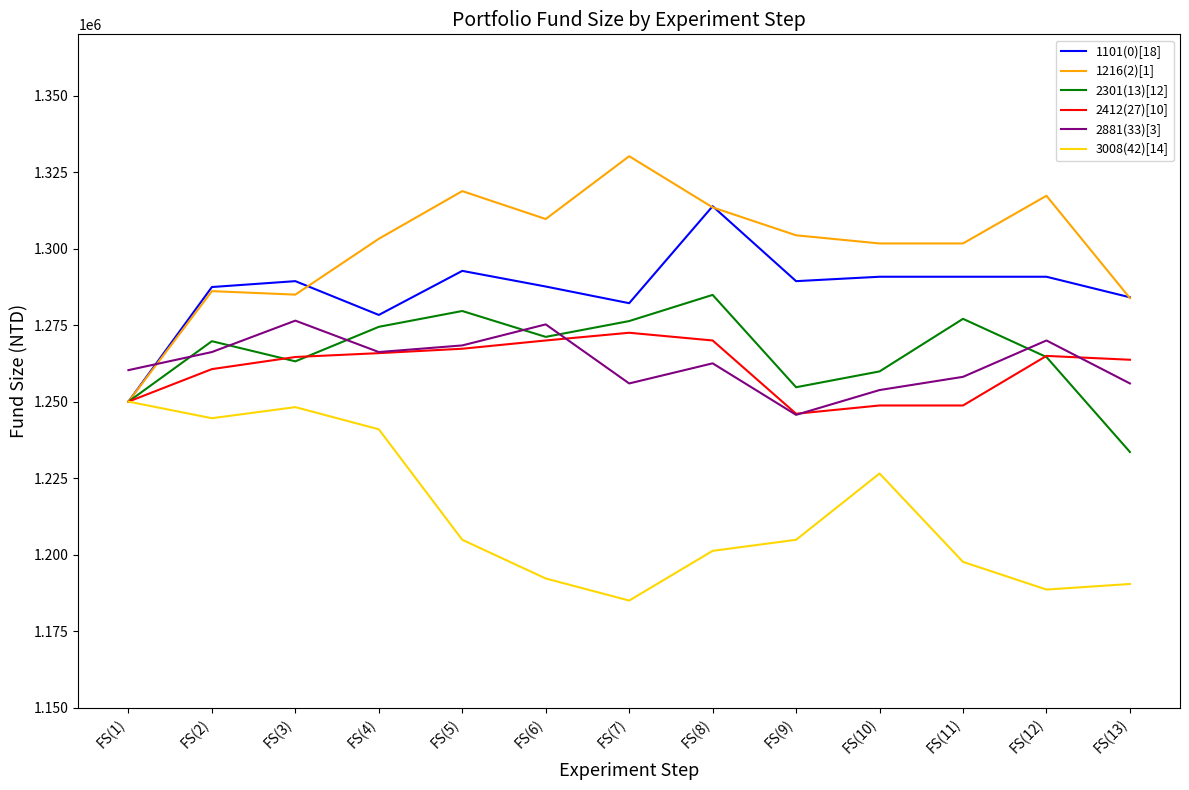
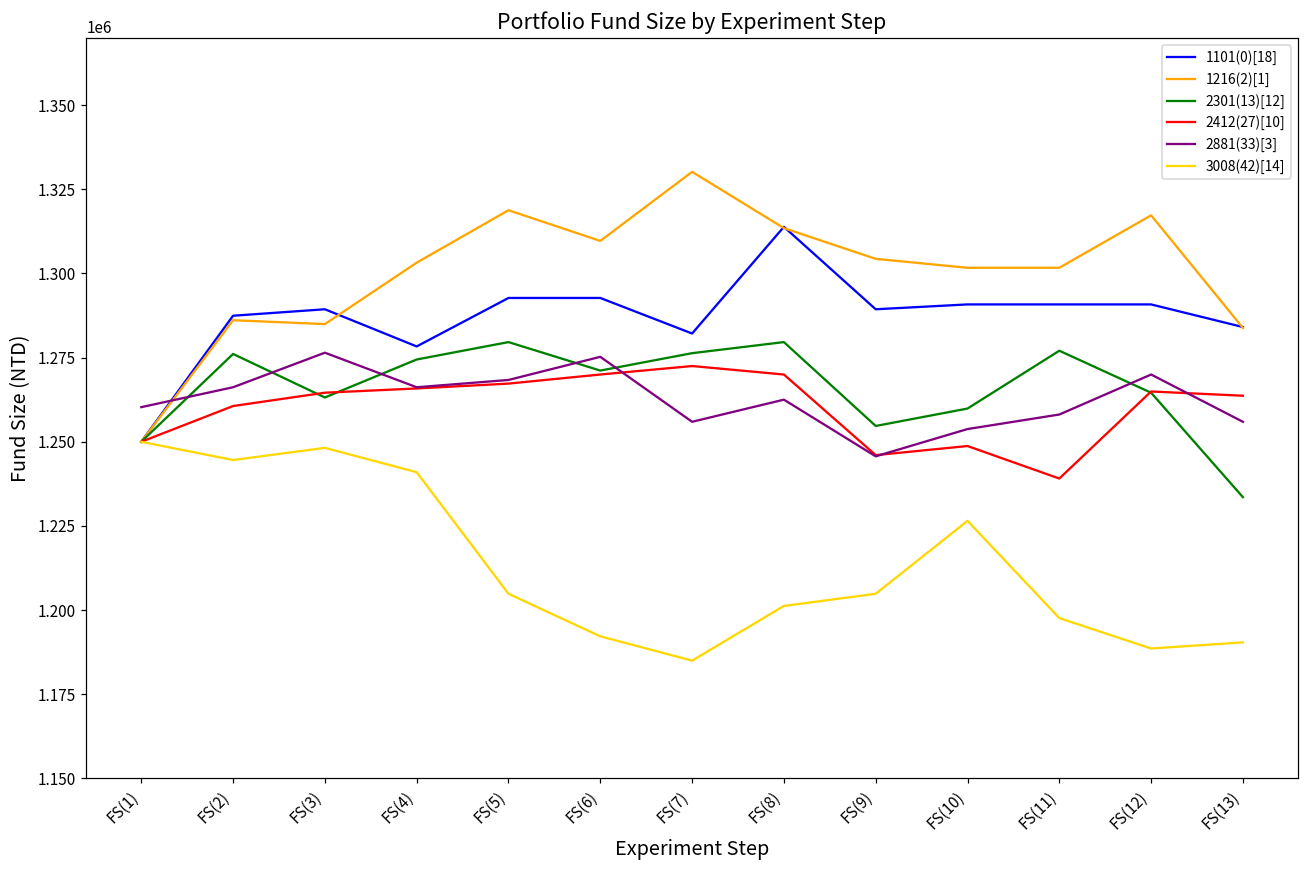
2301(13)[12], FS(2): 1270000 -> 1276000
1101(0)[18], FS(6): 1288000 -> 1293000
2301(13)[12], FS(8): 1285000 -> 1280000
2412(27)[10], FS(11): 1249000 -> 1239000
